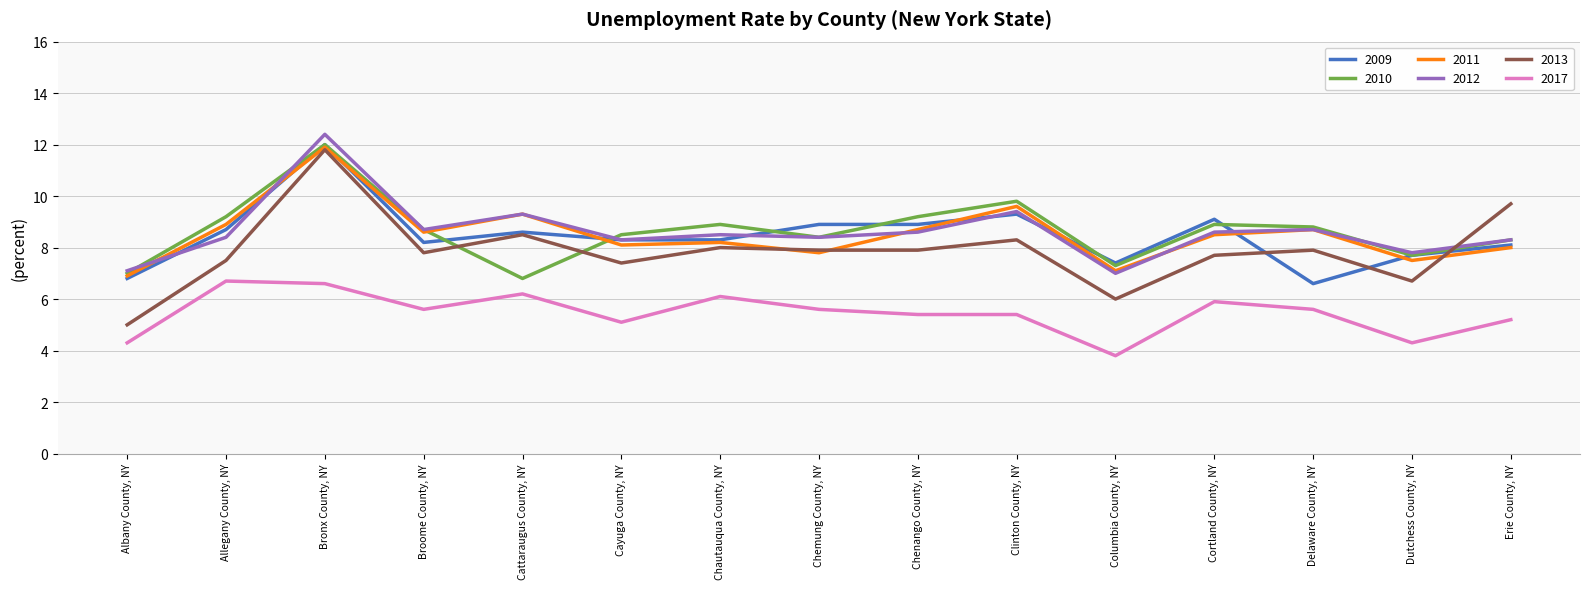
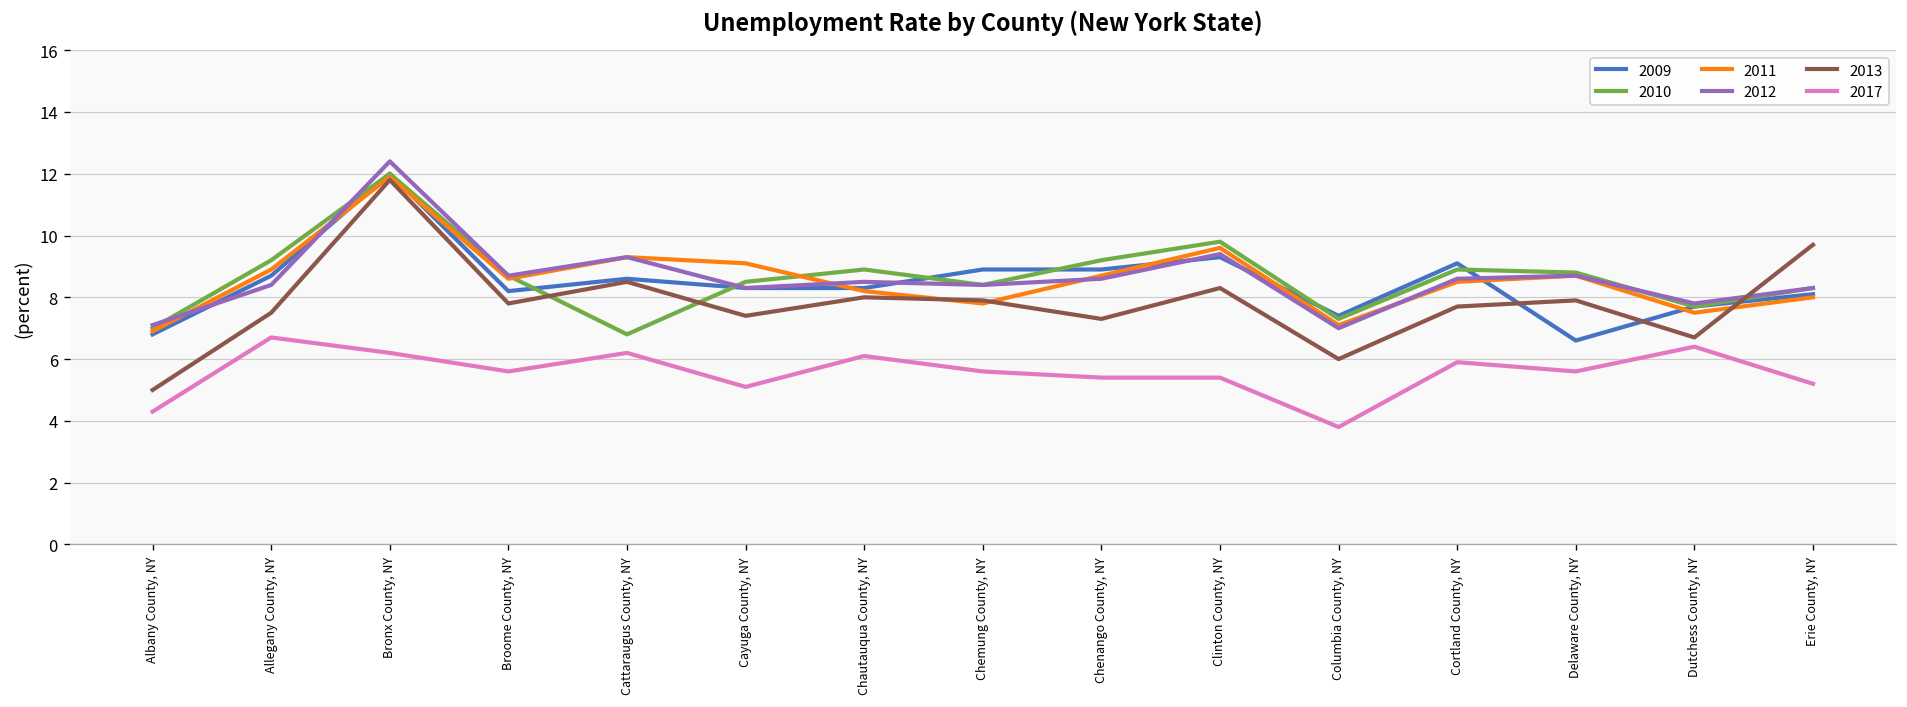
2017, Bronx County, NY: 6.6 -> 6.2
2011, Cayuga County, NY: 8.1 -> 9.1
2013, Chenango County, NY: 7.9 -> 7.3
2017, Dutchess County, NY: 4.3 -> 6.4
